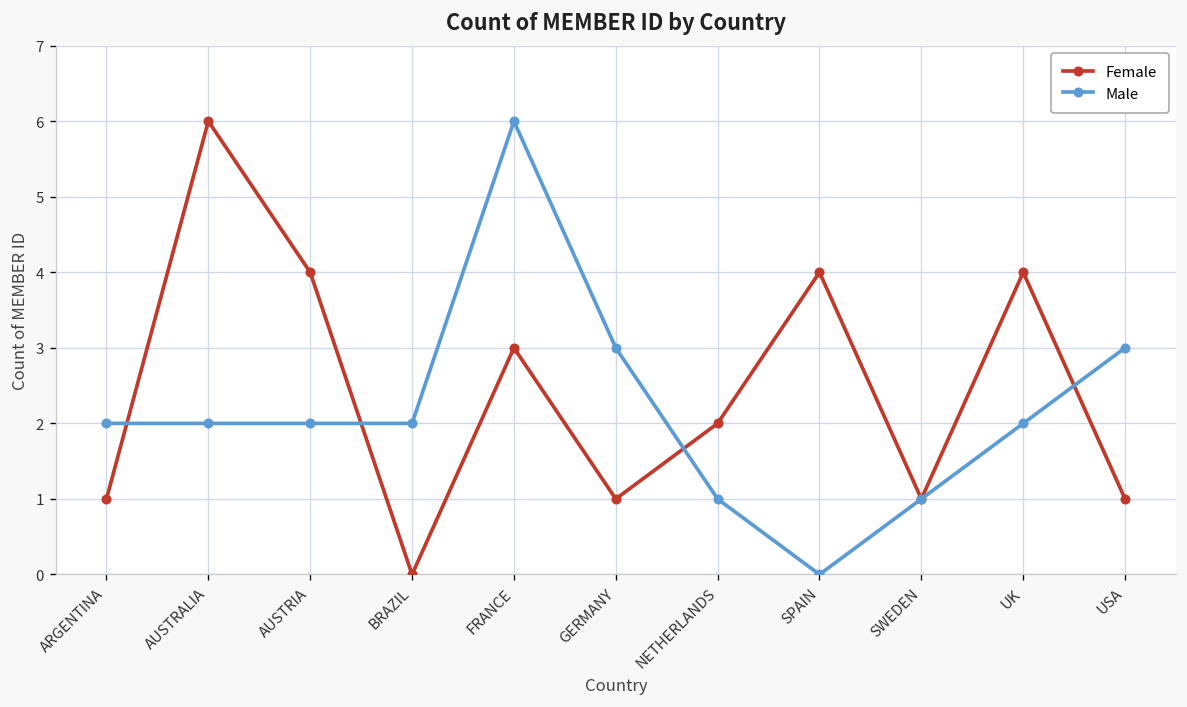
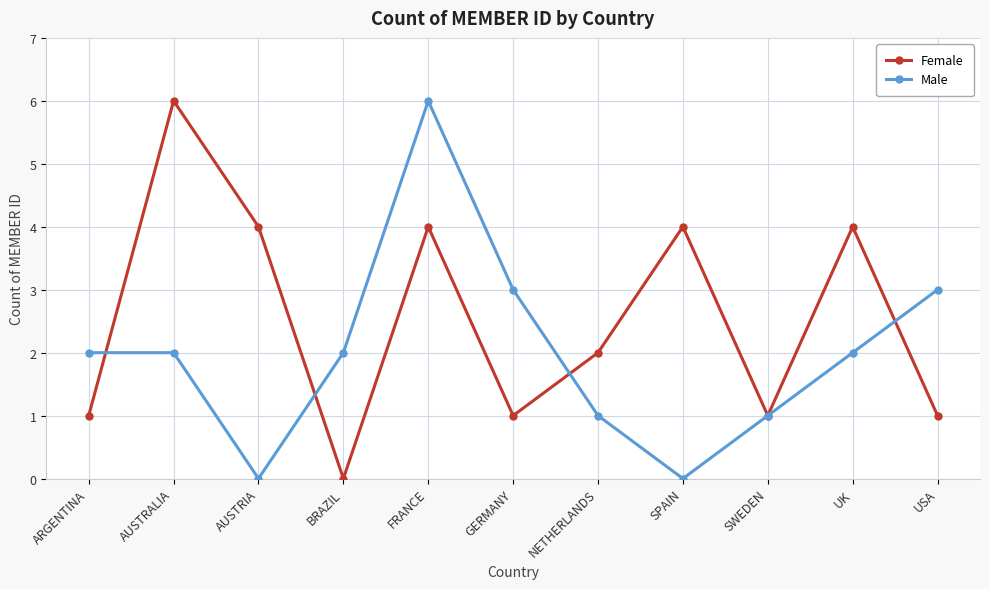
Male, AUSTRIA: 2 -> 0
Female, FRANCE: 3 -> 4
